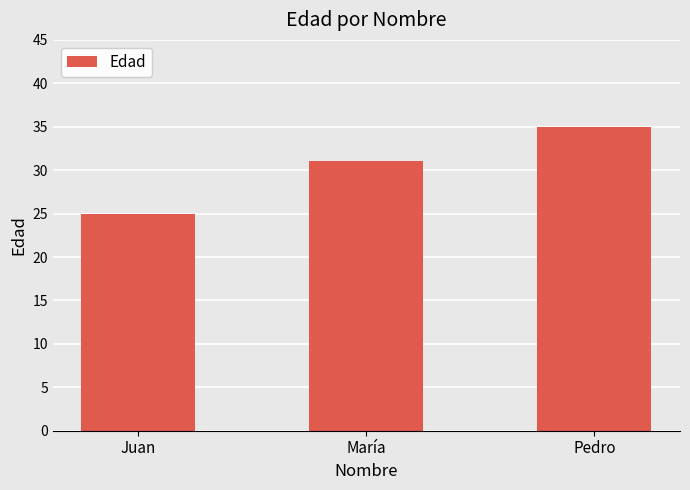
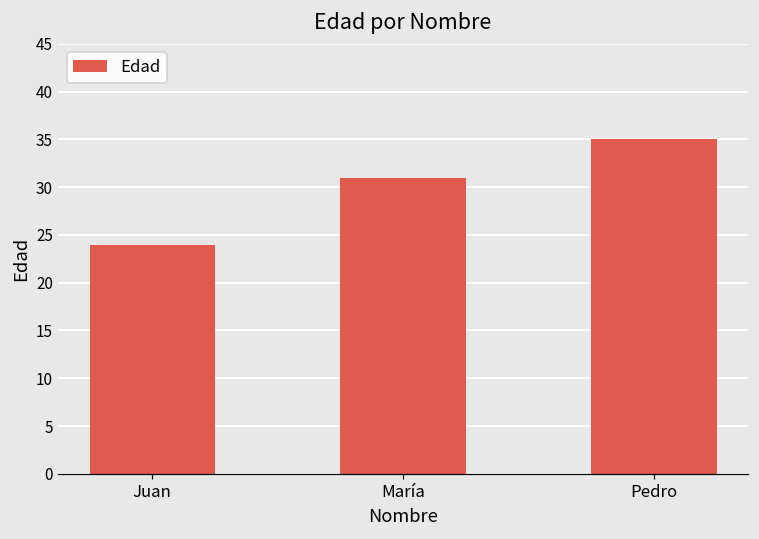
Juan: 25 -> 24
